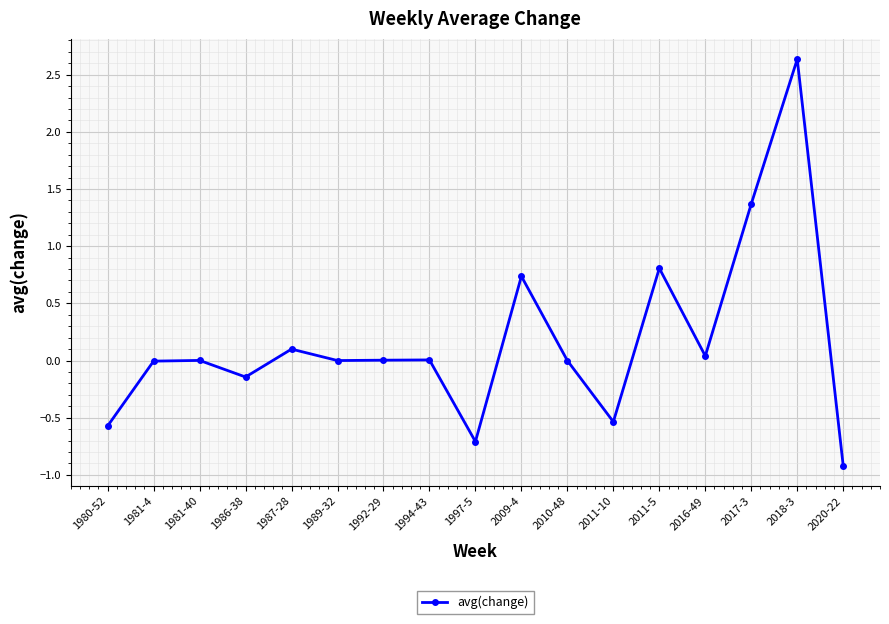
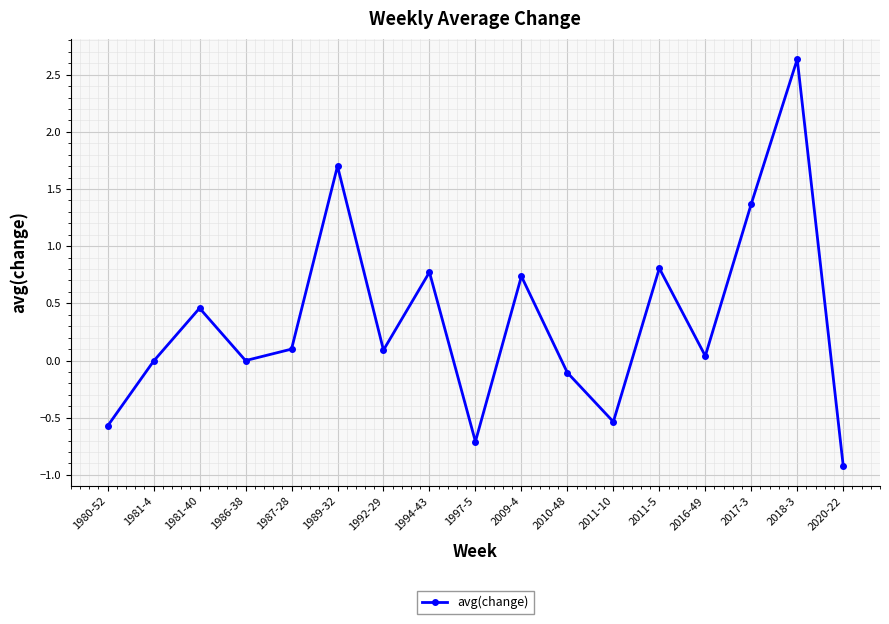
1981-40: 0.00 -> 0.46
1986-38: -0.14 -> 0.00
1989-32: 0.0 -> 1.7
1992-29: 0.00 -> 0.09
1994-43: 0.01 -> 0.77
2010-48: 0.00 -> -0.11
